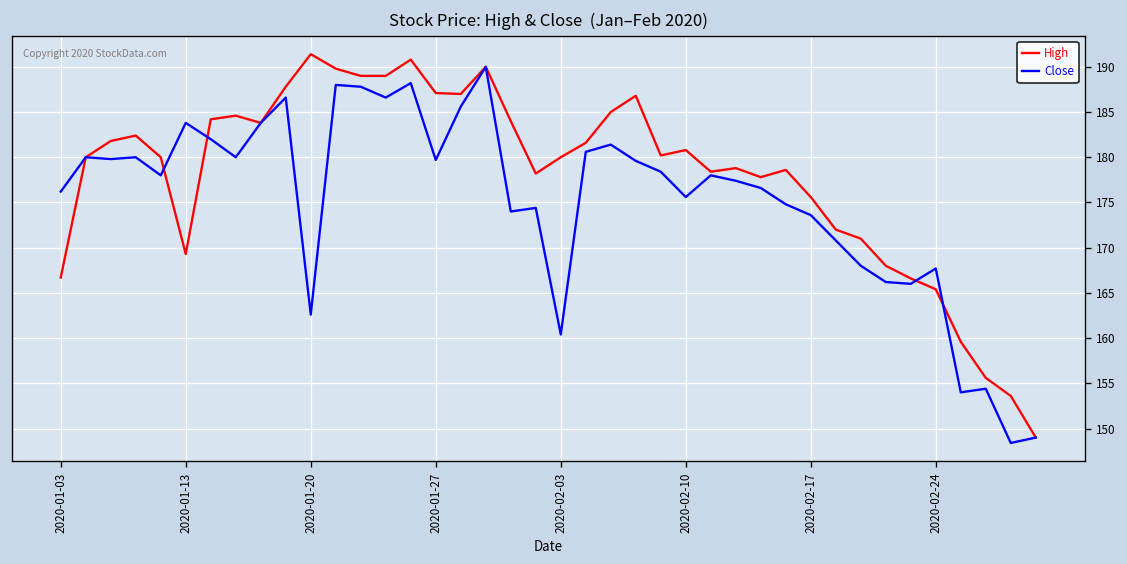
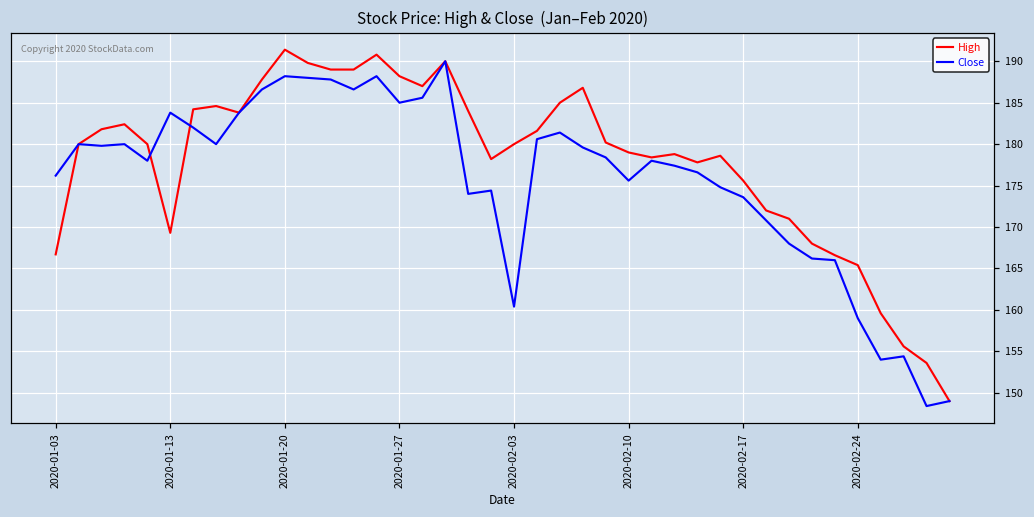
Close, 2020-01-20: 163 -> 188
High, 2020-01-27: 187 -> 188
Close, 2020-01-27: 180 -> 185
High, 2020-02-10: 181 -> 179
Close, 2020-02-24: 168 -> 159
